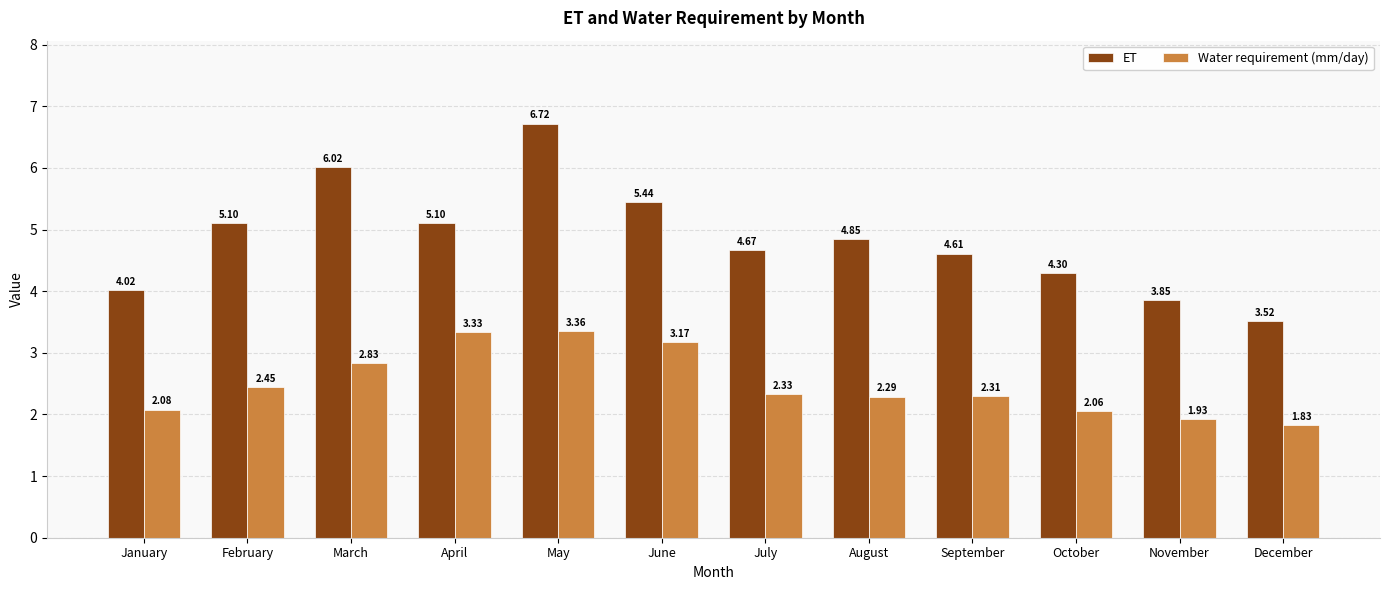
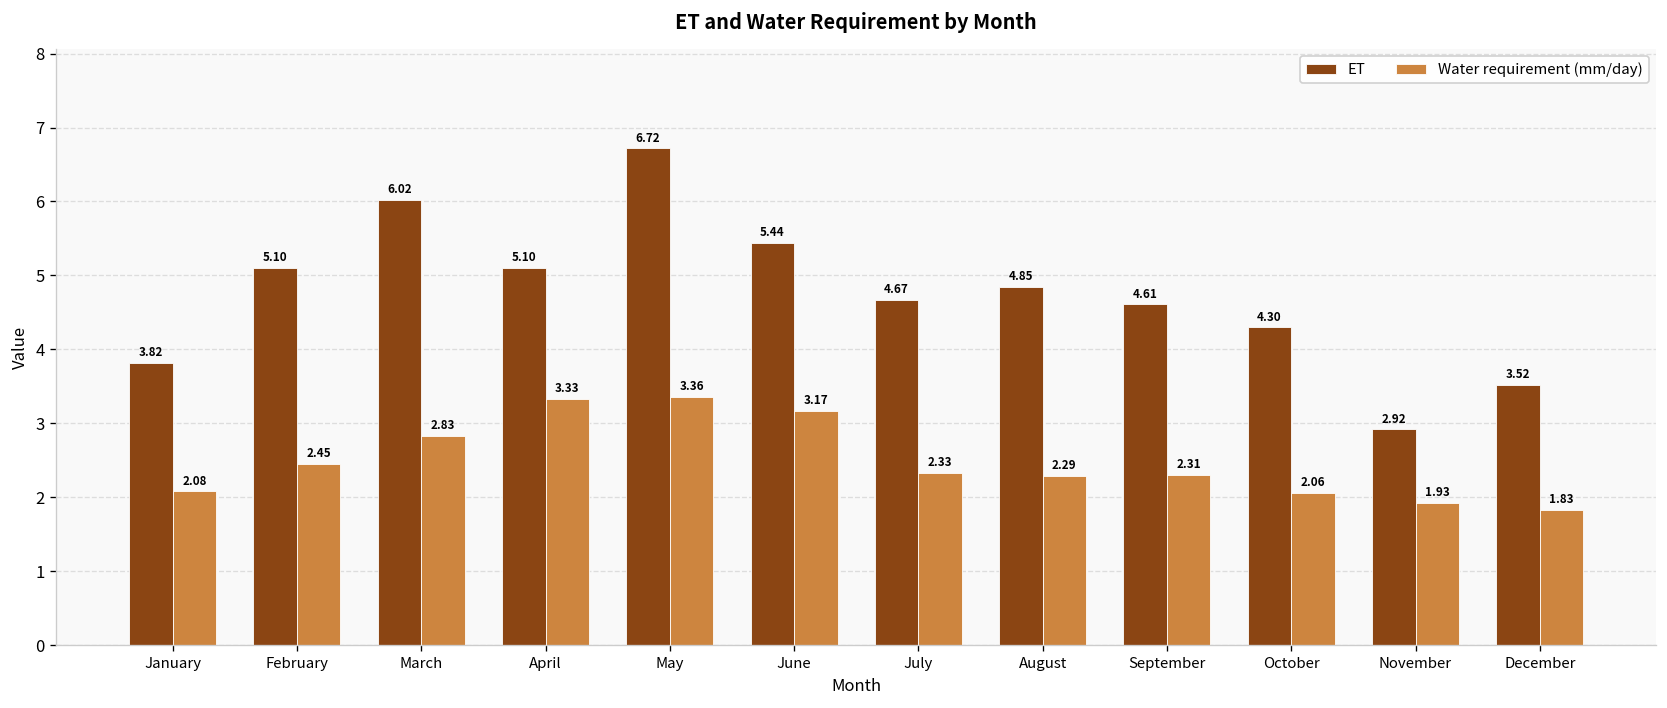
ET, January: 4.02 -> 3.82
ET, November: 3.85 -> 2.92
